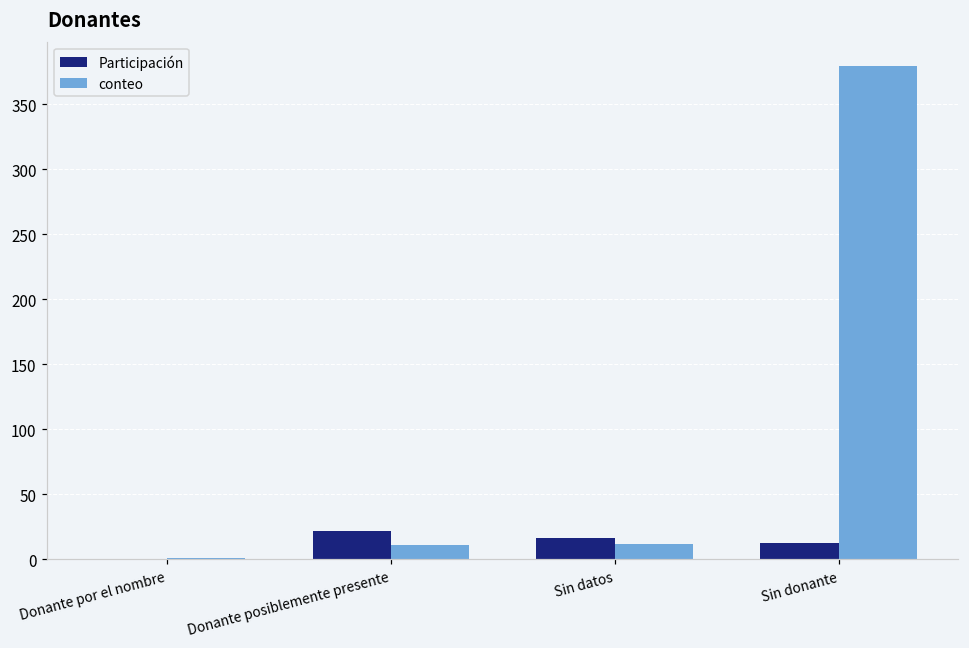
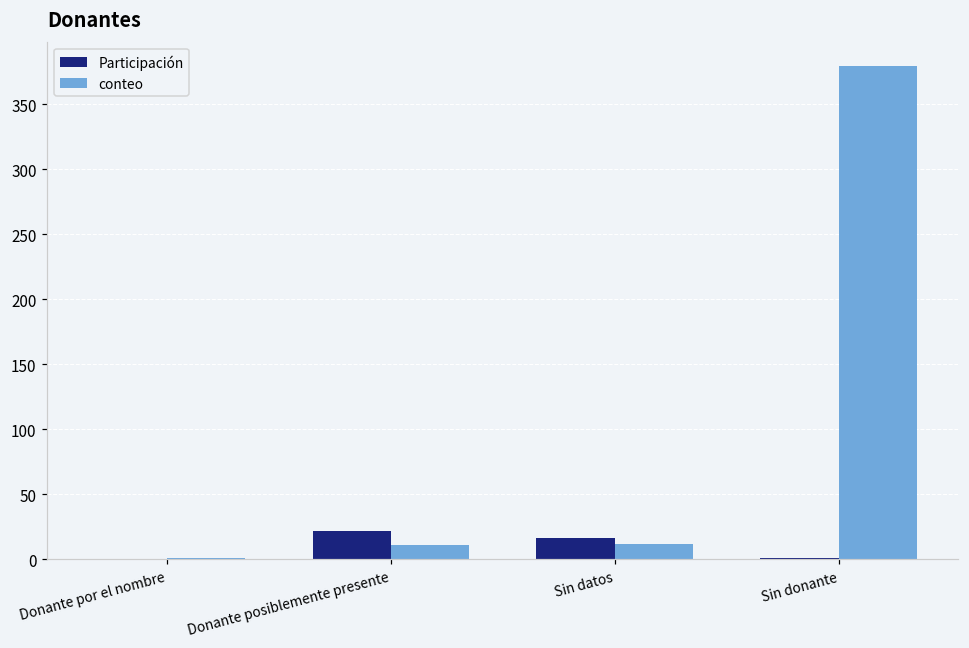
Participación, Sin donante: 13 -> 1
